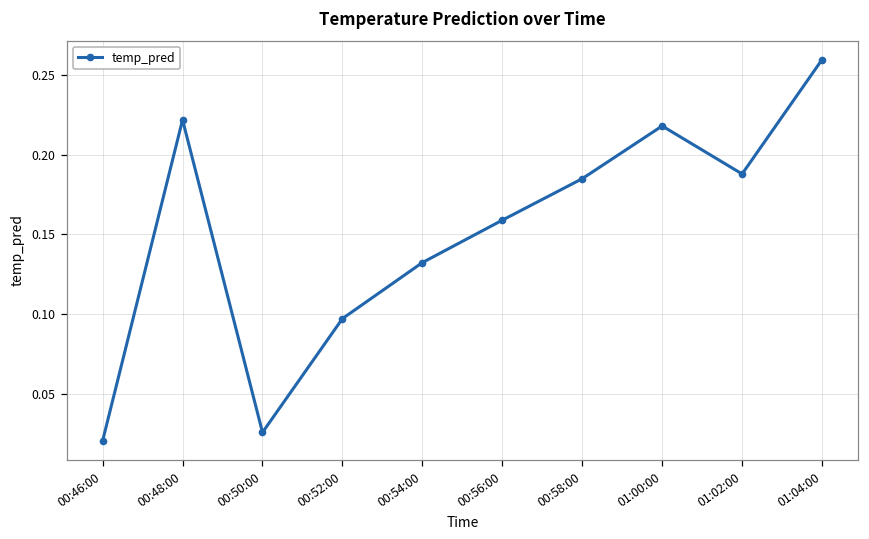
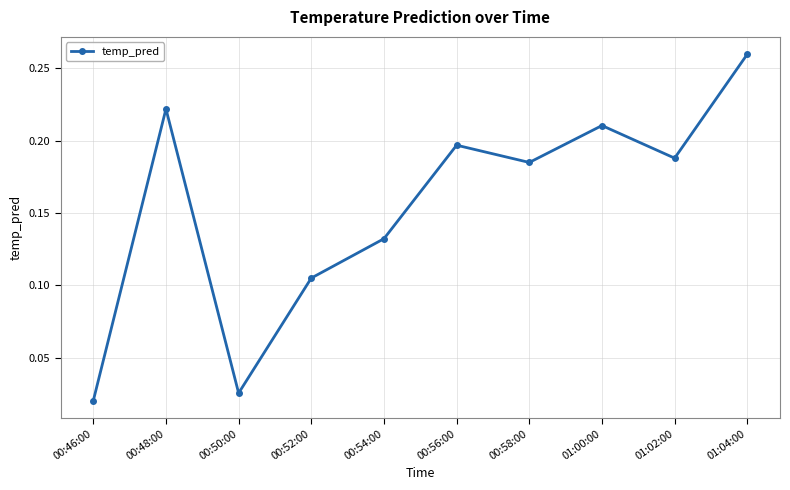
00:52:00: 0.097 -> 0.105
00:56:00: 0.159 -> 0.197
01:00:00: 0.218 -> 0.210
